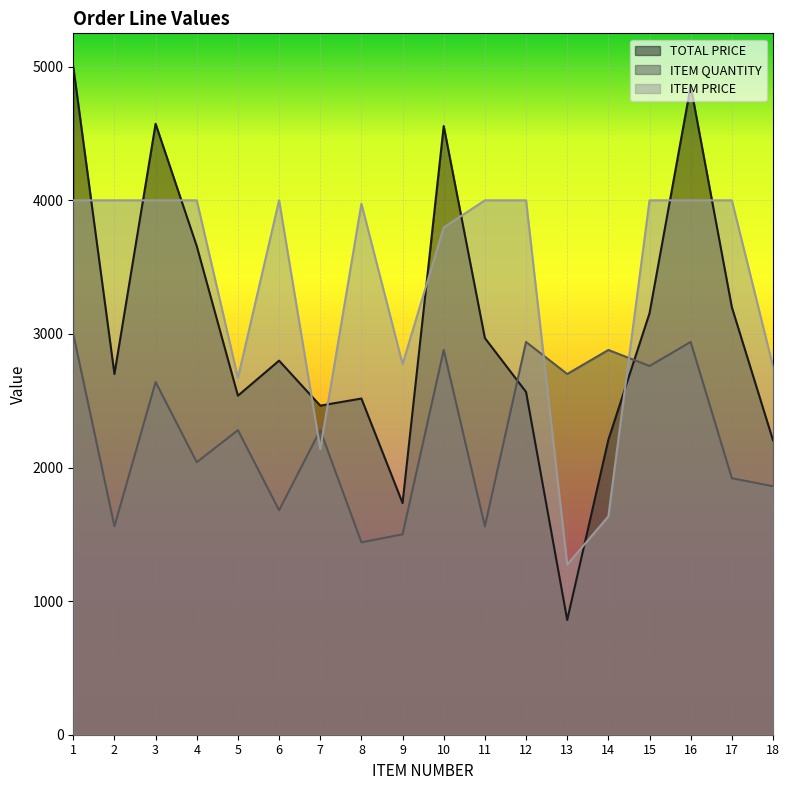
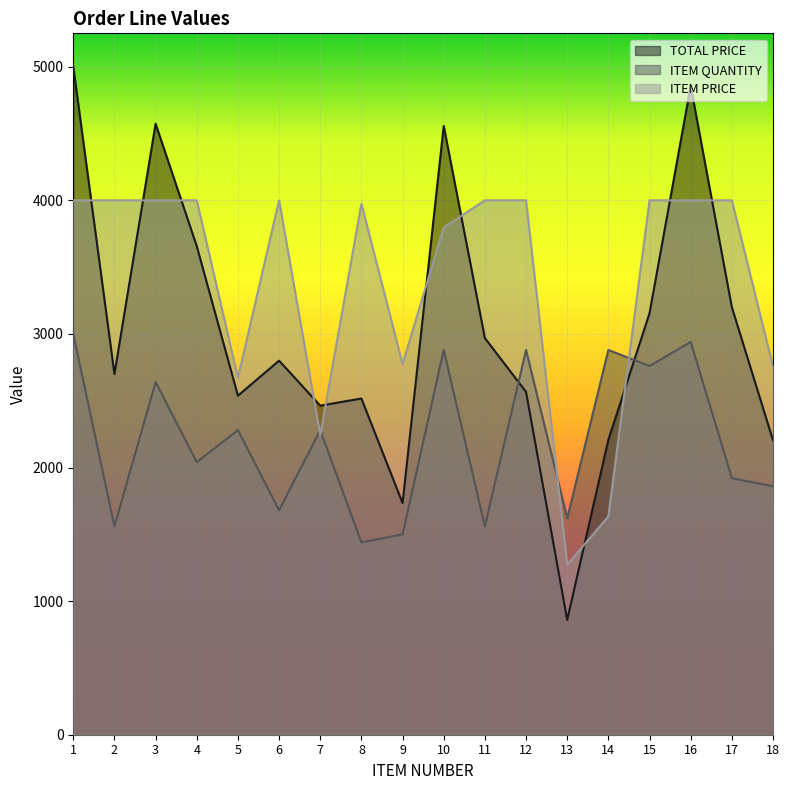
ITEM PRICE, 7: 2140 -> 2240
ITEM QUANTITY, 12: 2940 -> 2880
ITEM QUANTITY, 13: 2700 -> 1620
